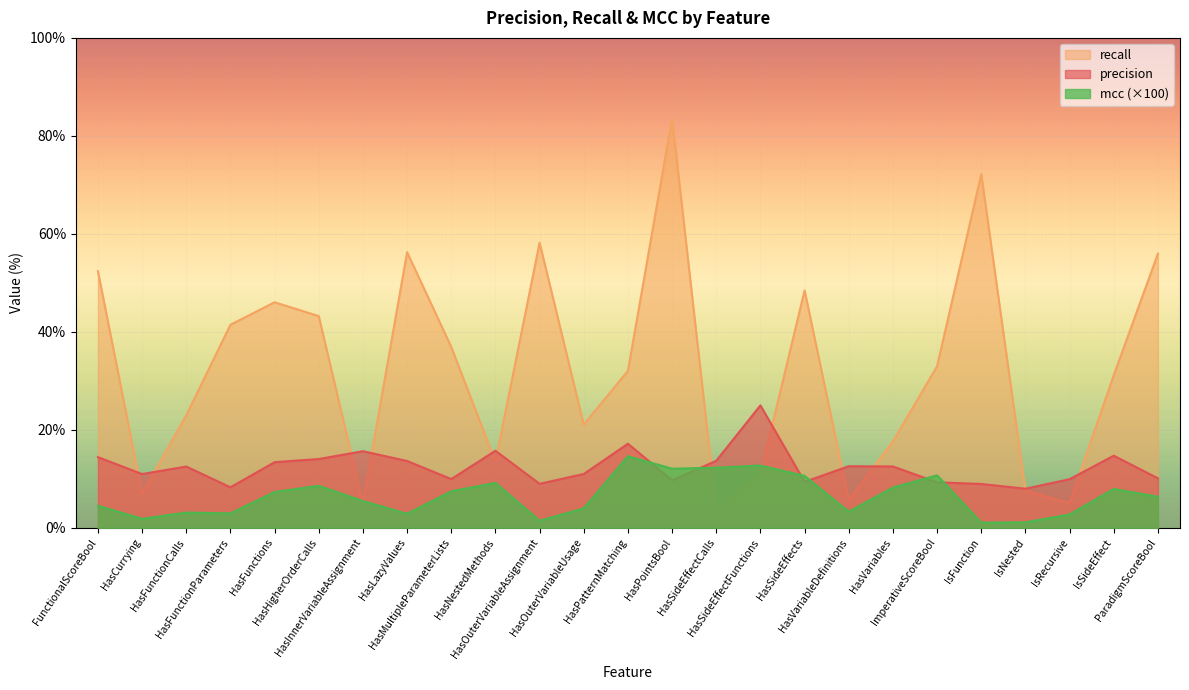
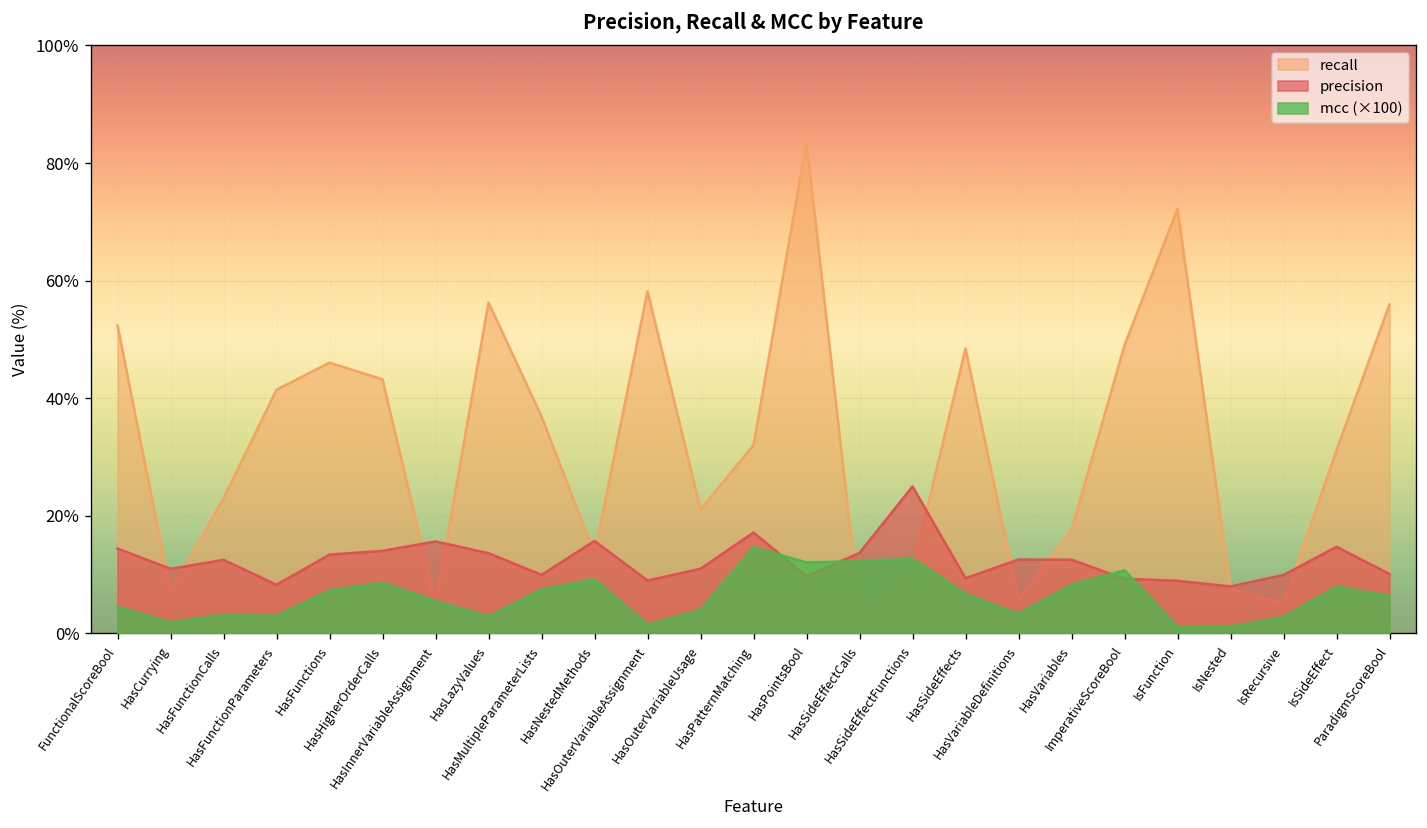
mcc (×100), HasSideEffects: 11% -> 7%
recall, ImperativeScoreBool: 33% -> 49%
